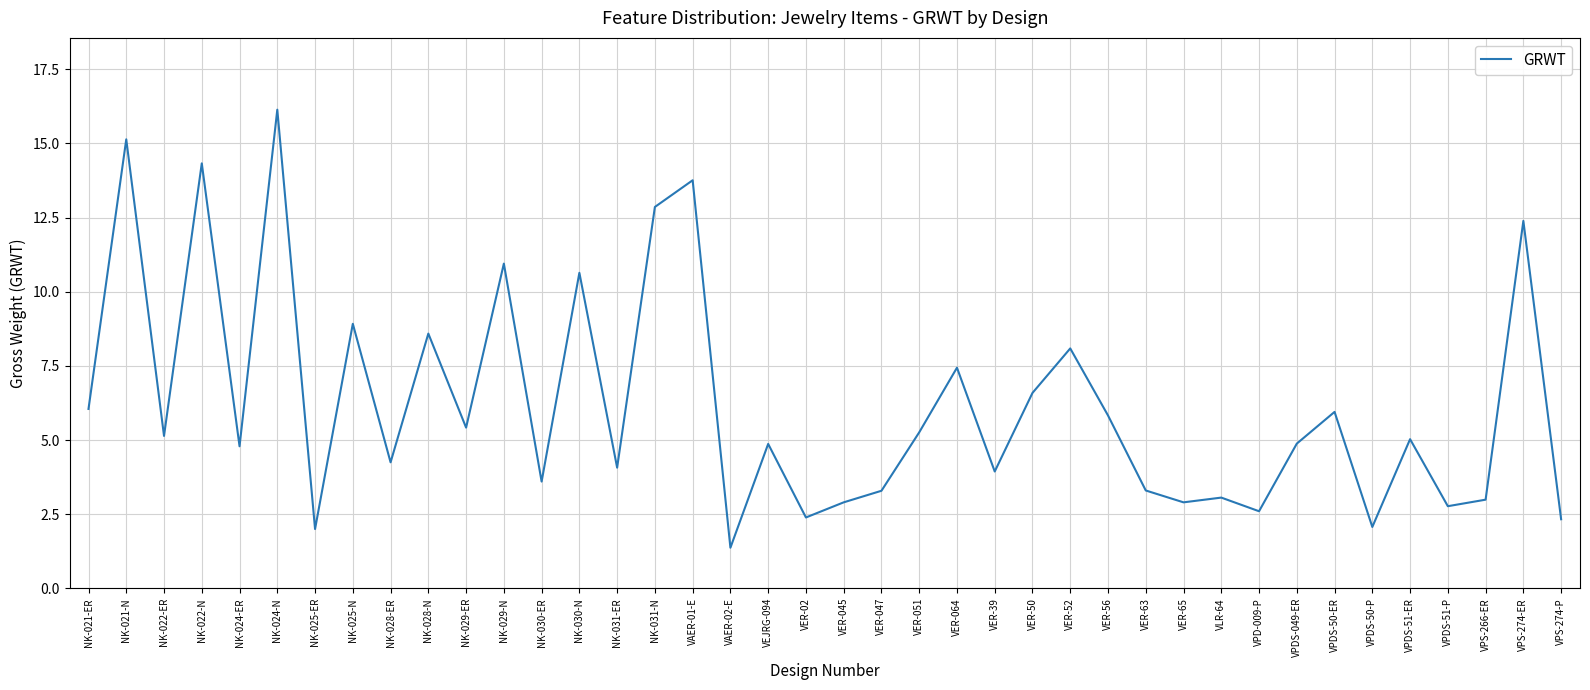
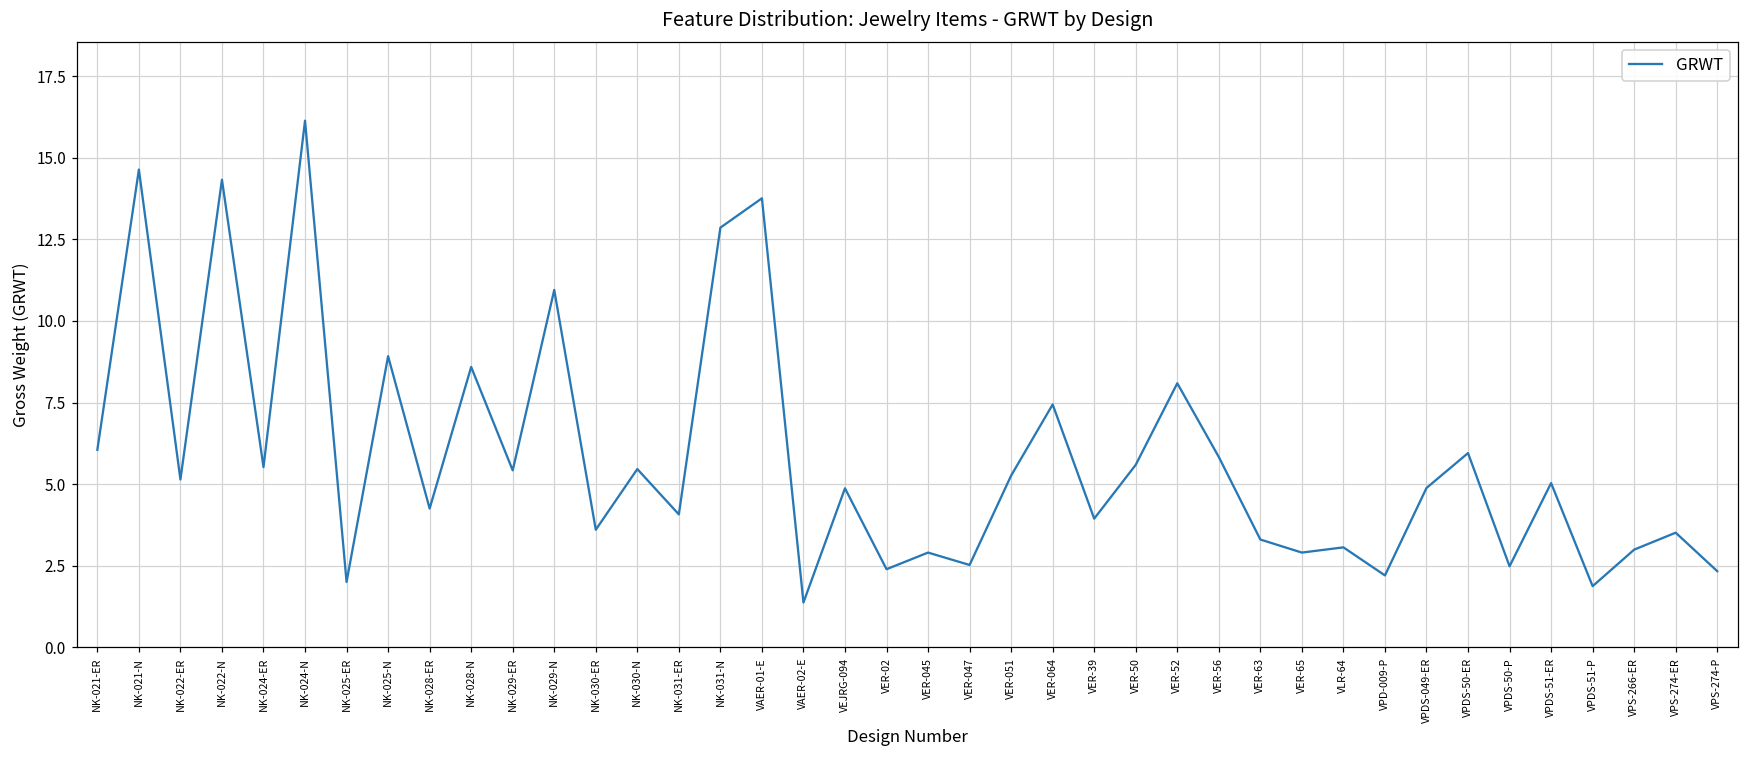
NK-021-N: 15.1 -> 14.6
NK-024-ER: 4.8 -> 5.5
NK-030-N: 10.6 -> 5.5
VER-047: 3.3 -> 2.5
VER-50: 6.6 -> 5.6
VPD-009-P: 2.6 -> 2.2
VPDS-50-P: 2.1 -> 2.5
VPDS-51-P: 2.8 -> 1.9
VPS-274-ER: 12.4 -> 3.5
